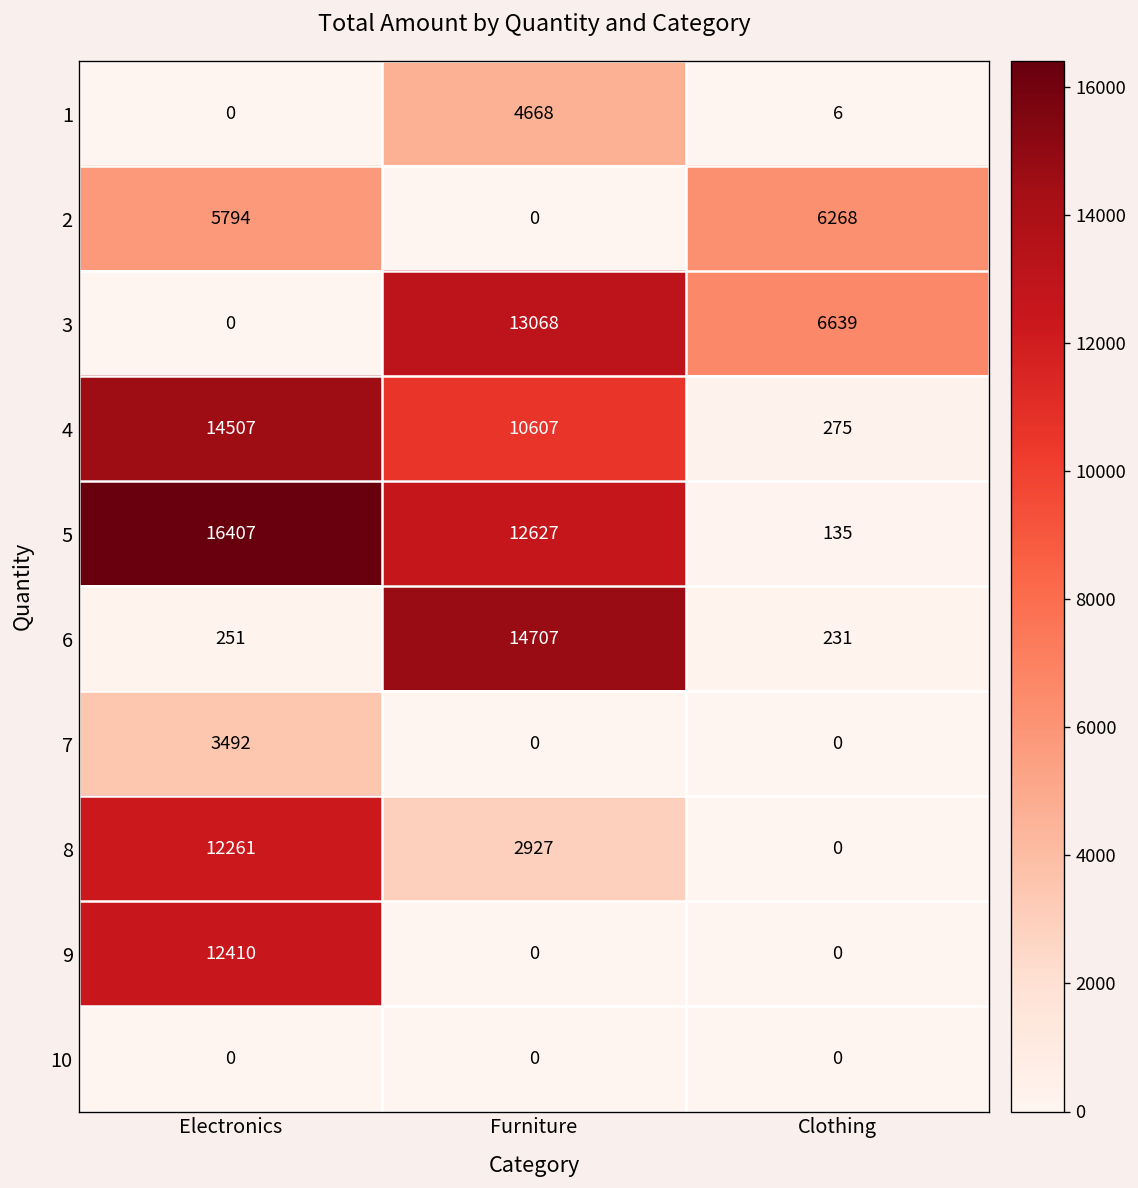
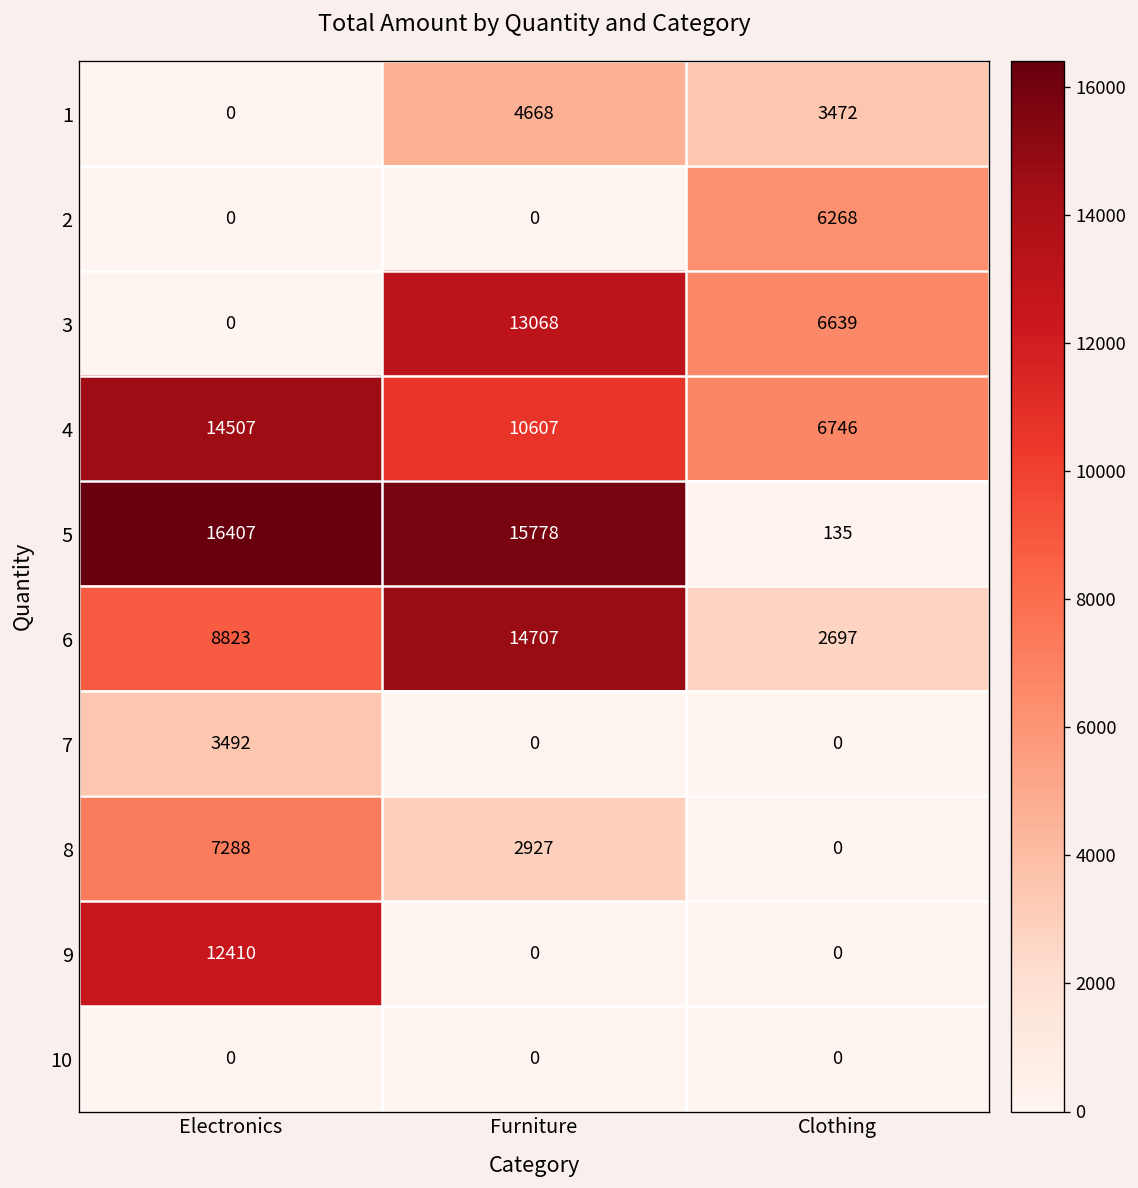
1, Clothing: 6 -> 3472
2, Electronics: 5794 -> 0
4, Clothing: 275 -> 6746
5, Furniture: 12627 -> 15778
6, Electronics: 251 -> 8823
6, Clothing: 231 -> 2697
8, Electronics: 12261 -> 7288
